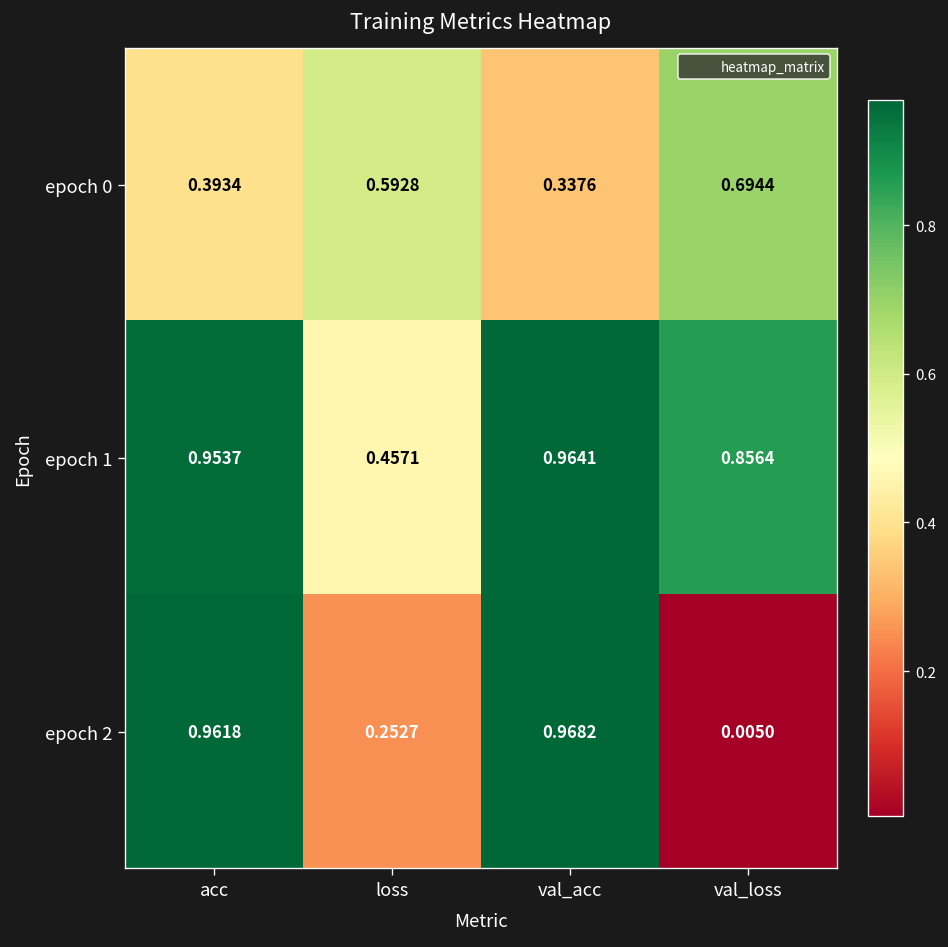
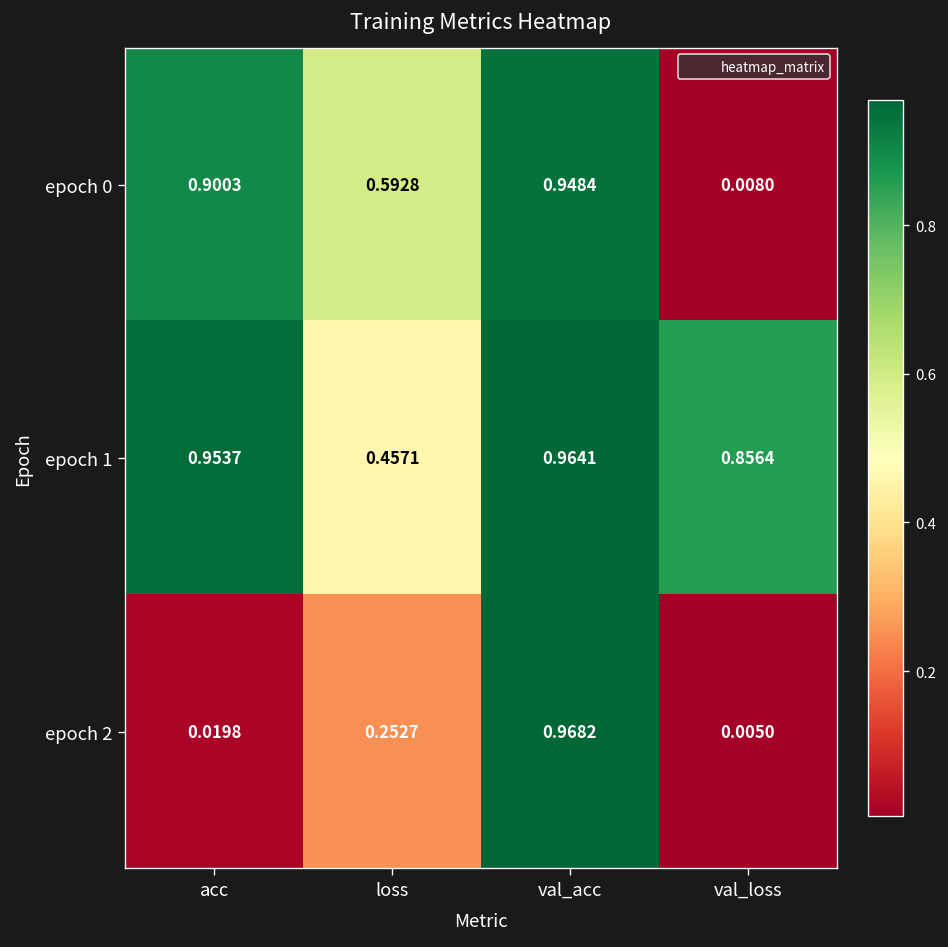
epoch 0, acc: 0.3934 -> 0.9003
epoch 0, val_acc: 0.3376 -> 0.9484
epoch 0, val_loss: 0.6944 -> 0.0080
epoch 2, acc: 0.9618 -> 0.0198
